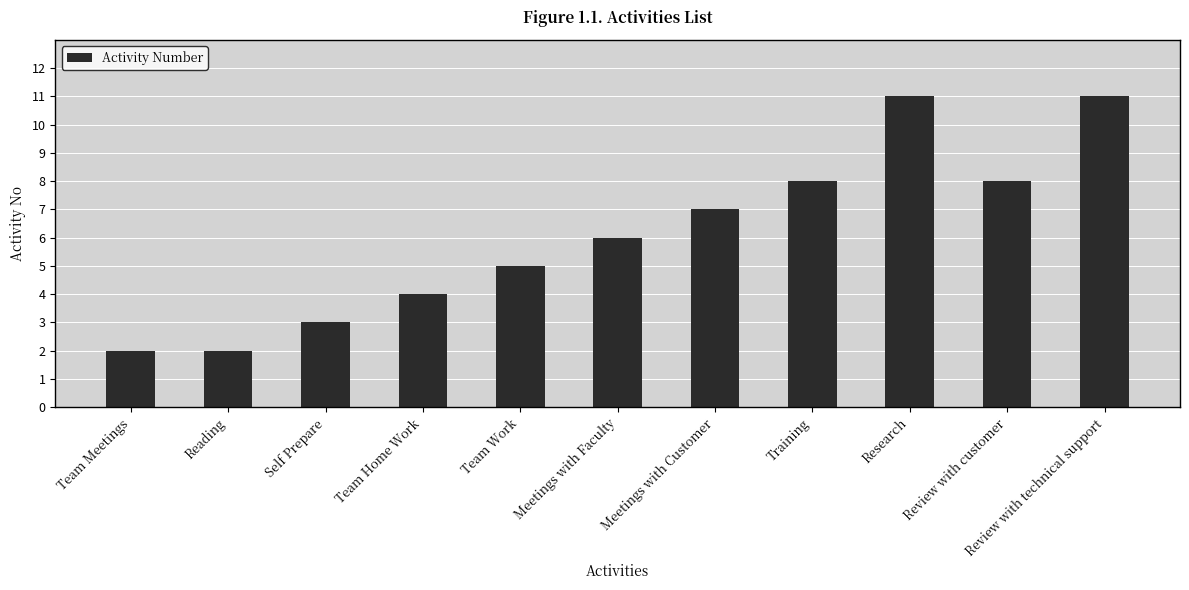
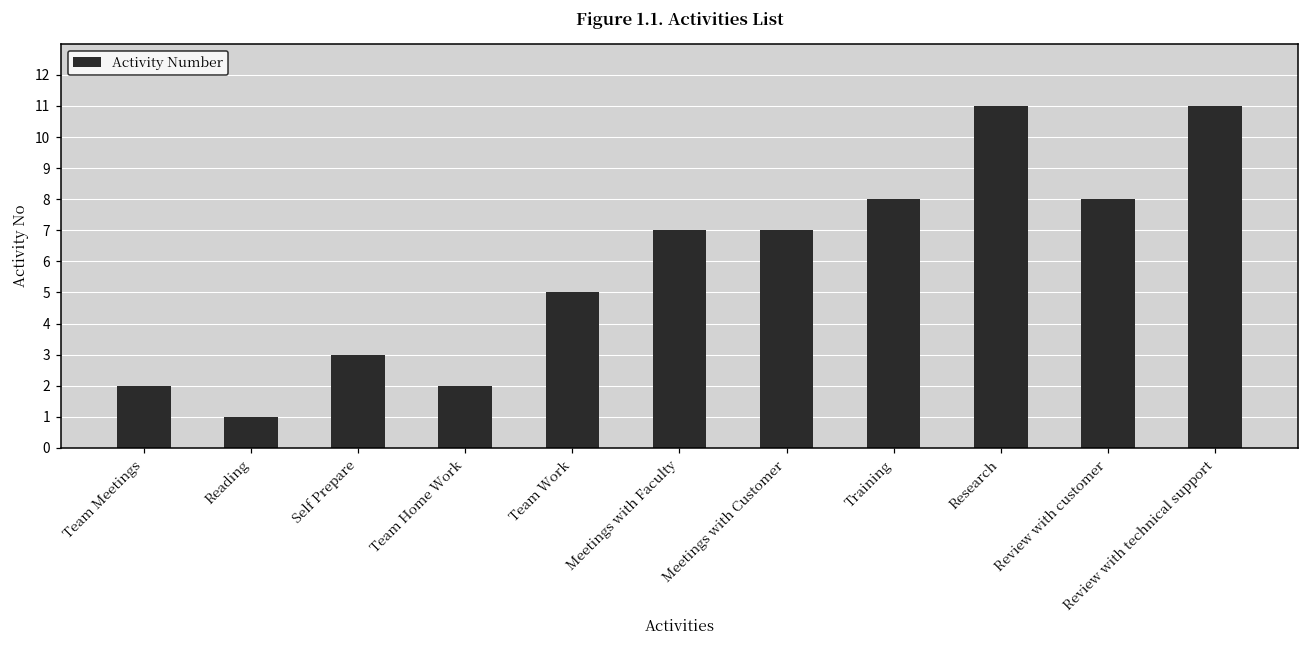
Reading: 2 -> 1
Team Home Work: 4 -> 2
Meetings with Faculty: 6 -> 7
